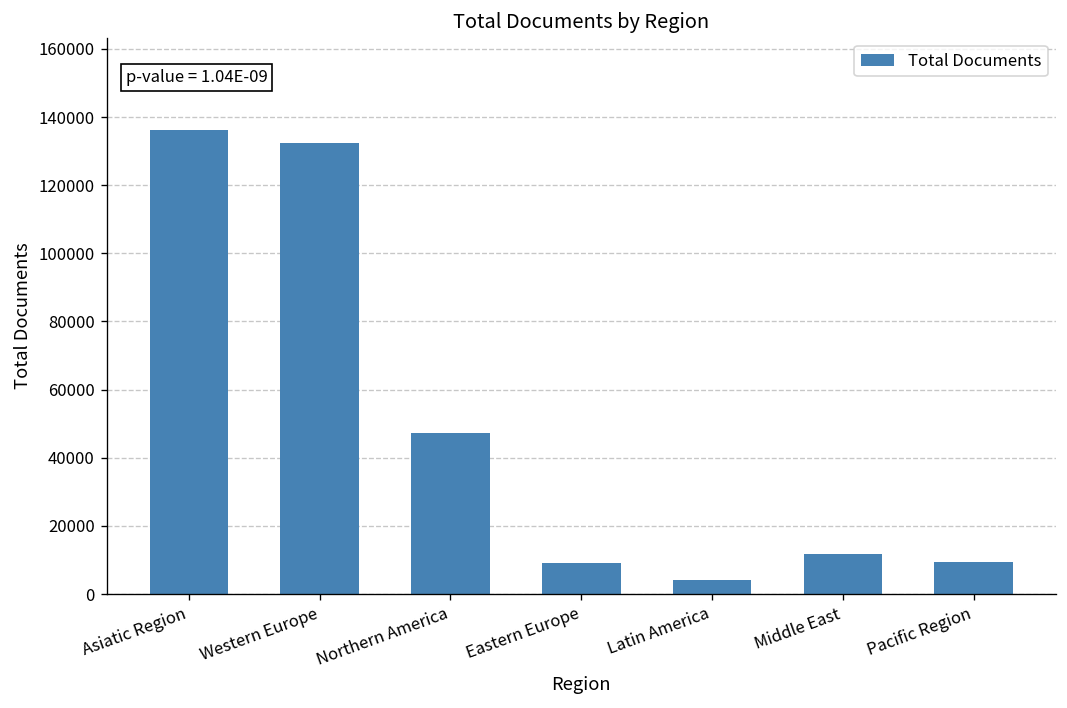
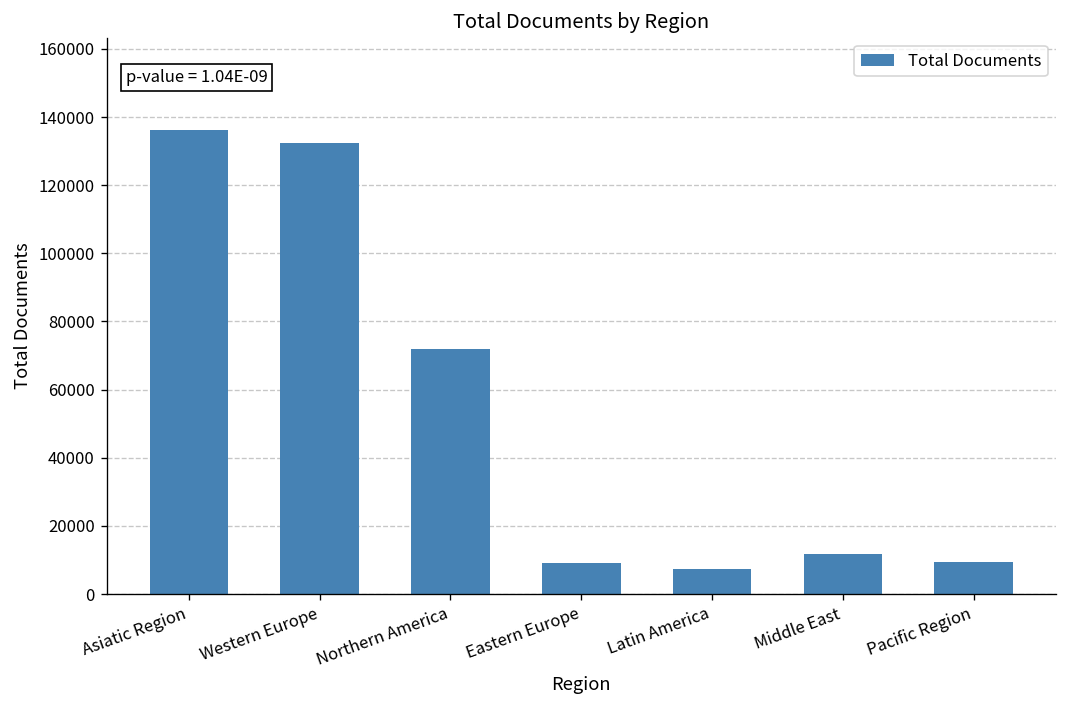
Northern America: 47000 -> 72000
Latin America: 4000 -> 7000
